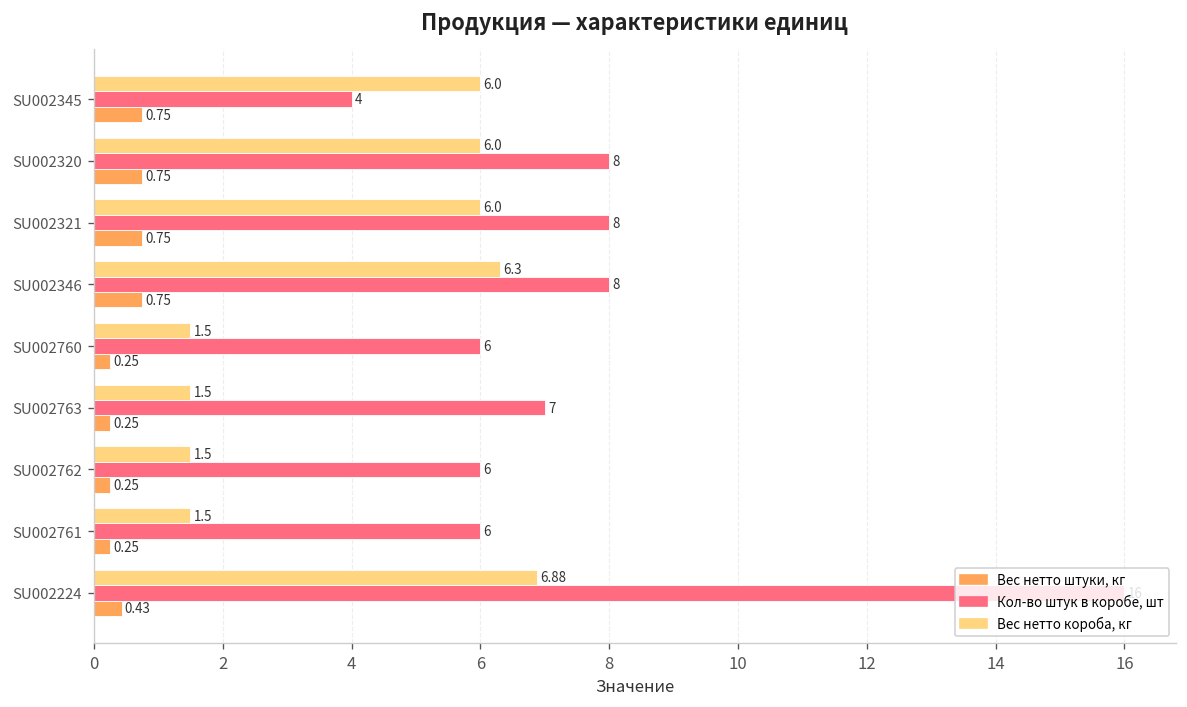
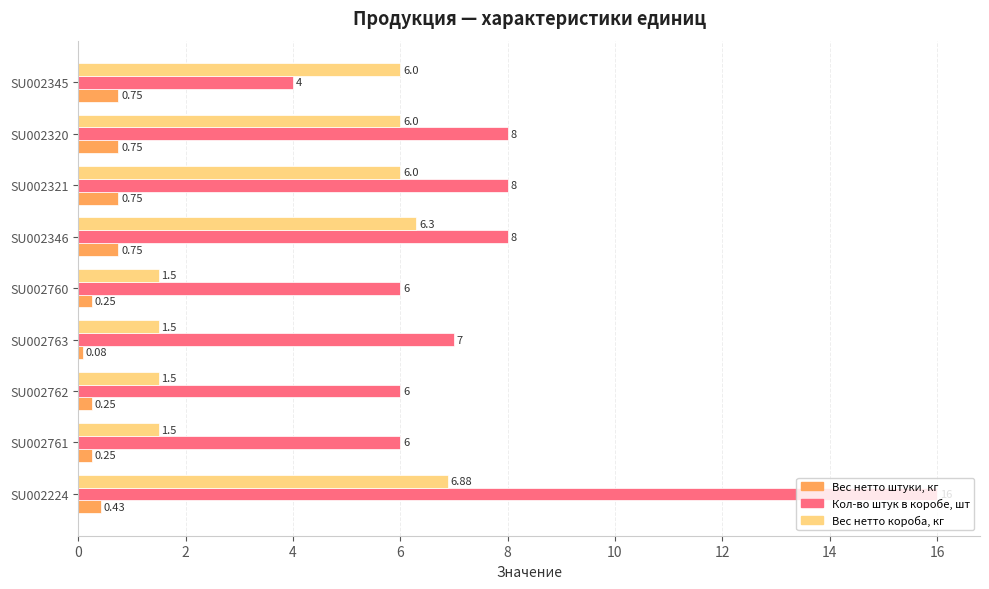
Вес нетто штуки, кг, SU002763: 0.25 -> 0.08
